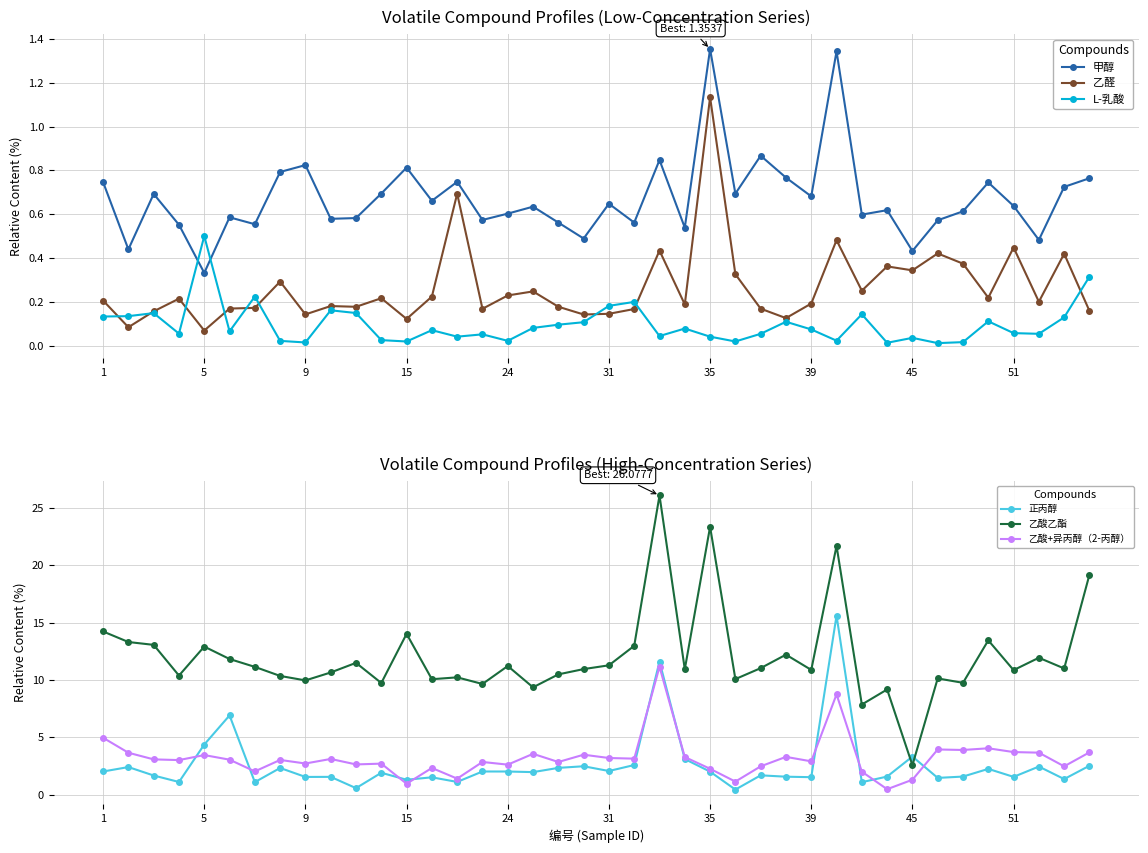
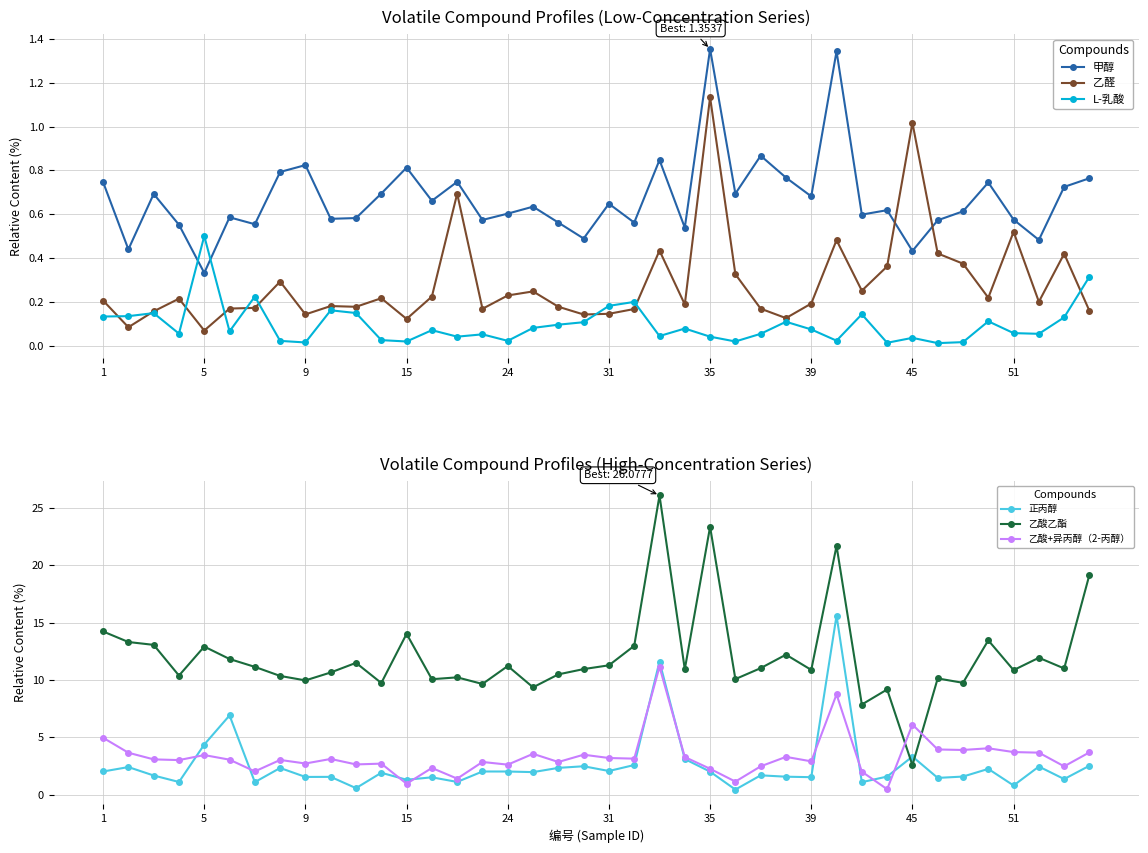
Volatile Compound Profiles (Low-Concentration Series), 乙醛, 45: 0.34 -> 1.02
Volatile Compound Profiles (Low-Concentration Series), 甲醇, 51: 0.64 -> 0.58
Volatile Compound Profiles (Low-Concentration Series), 乙醛, 51: 0.45 -> 0.52
Volatile Compound Profiles (High-Concentration Series), 乙酸+异丙醇（2-丙醇）, 45: 1.3 -> 6.1
Volatile Compound Profiles (High-Concentration Series), 正丙醇, 51: 1.6 -> 0.8
